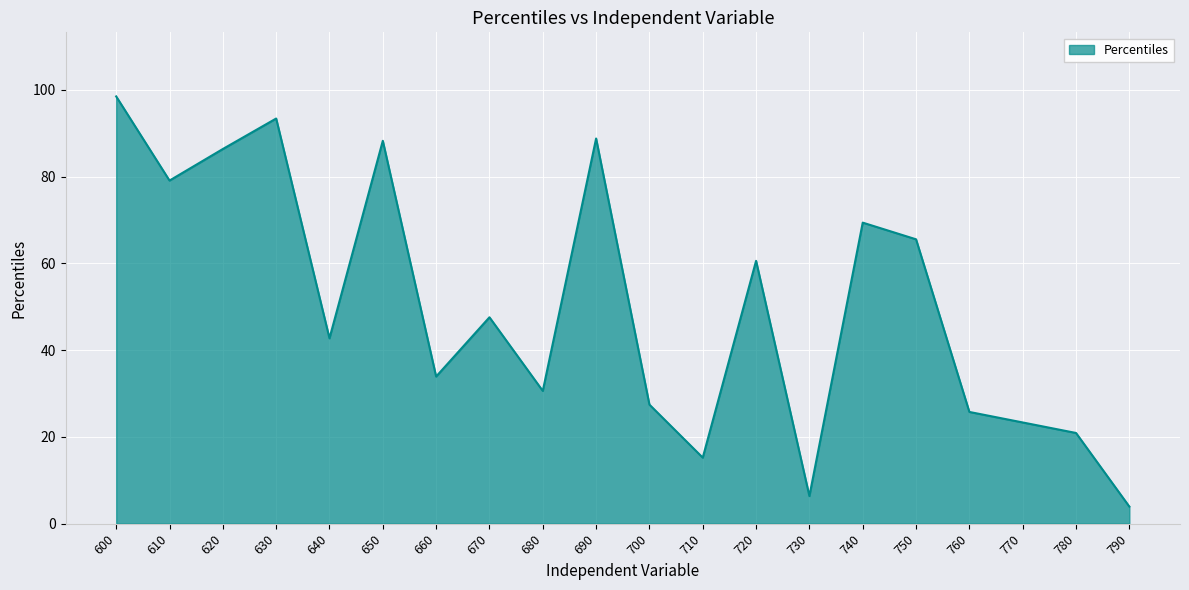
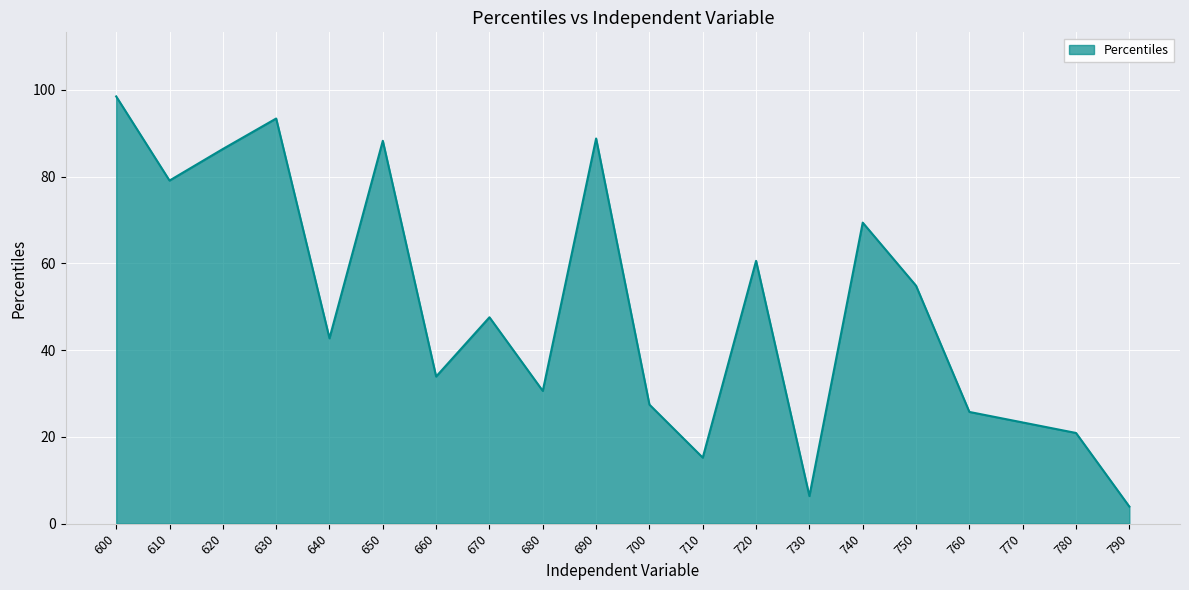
750: 66 -> 55
